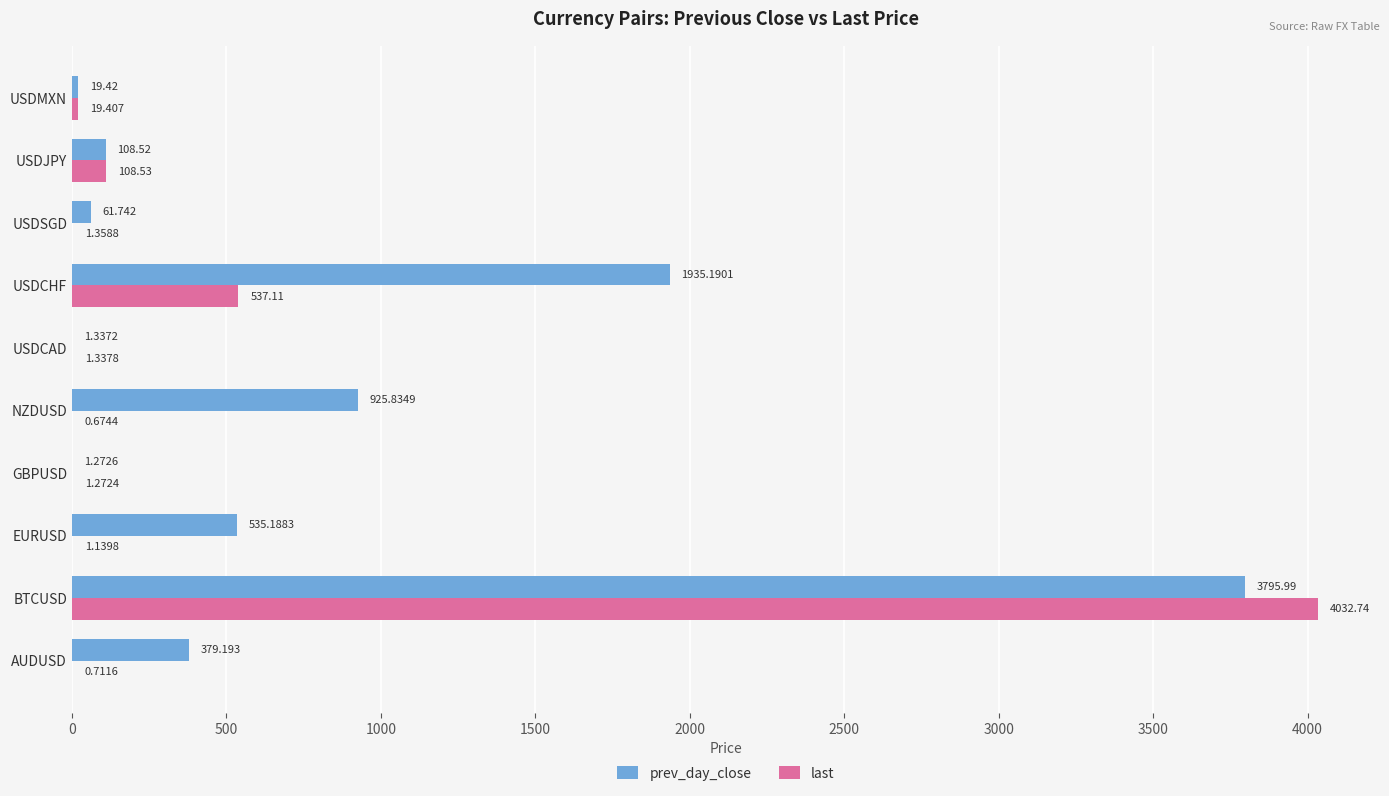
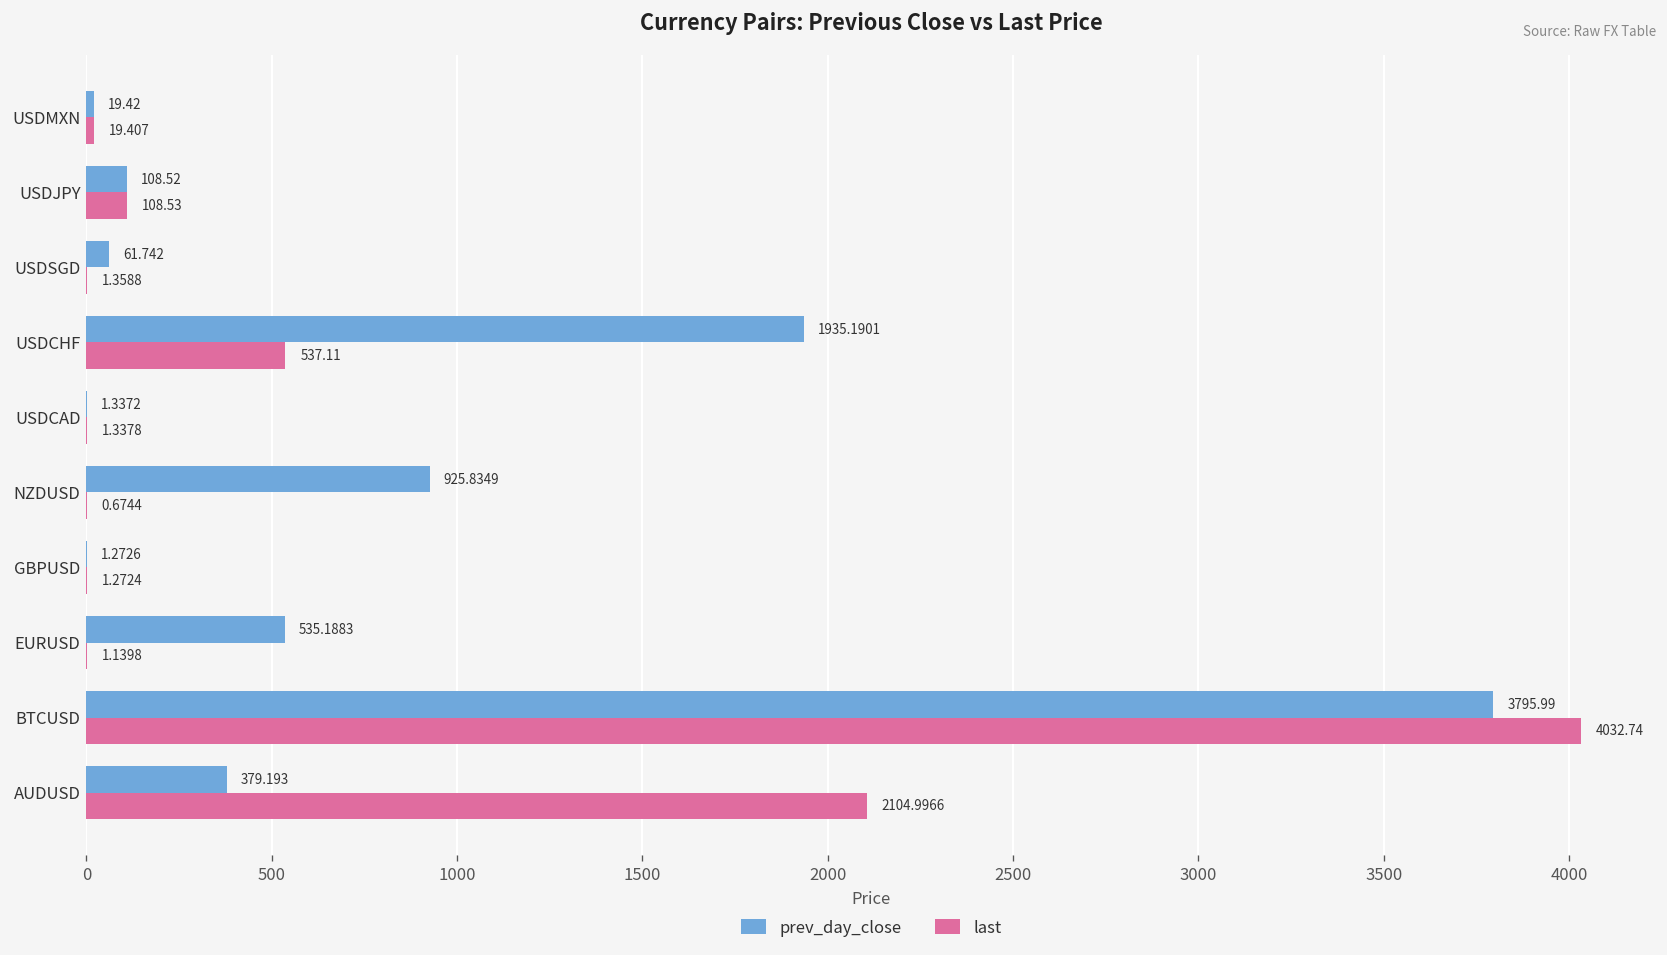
last, AUDUSD: 0.7116 -> 2104.9966
